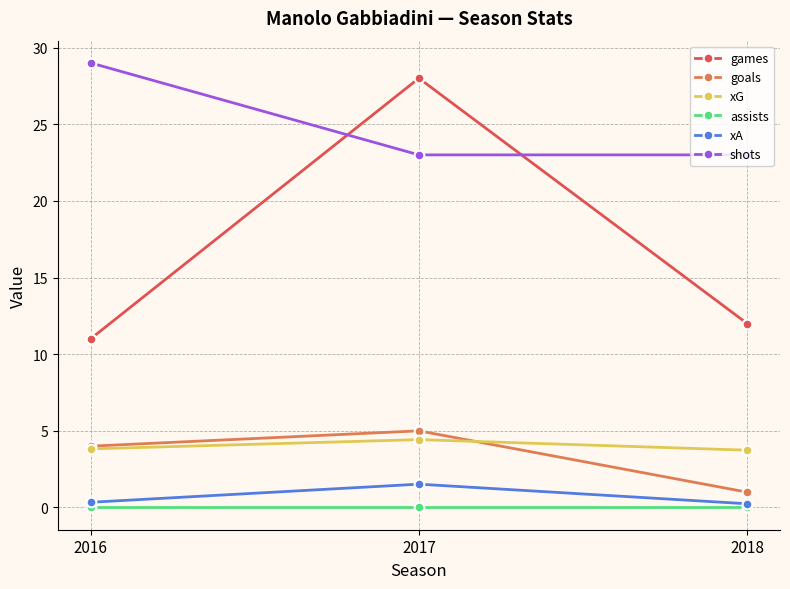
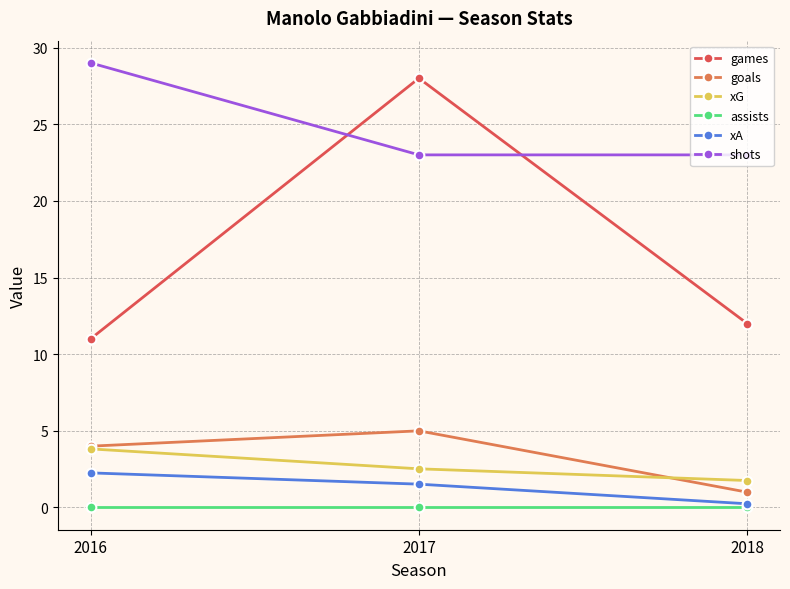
xA, 2016: 0.3 -> 2.3
xG, 2017: 4.4 -> 2.5
xG, 2018: 3.7 -> 1.8
